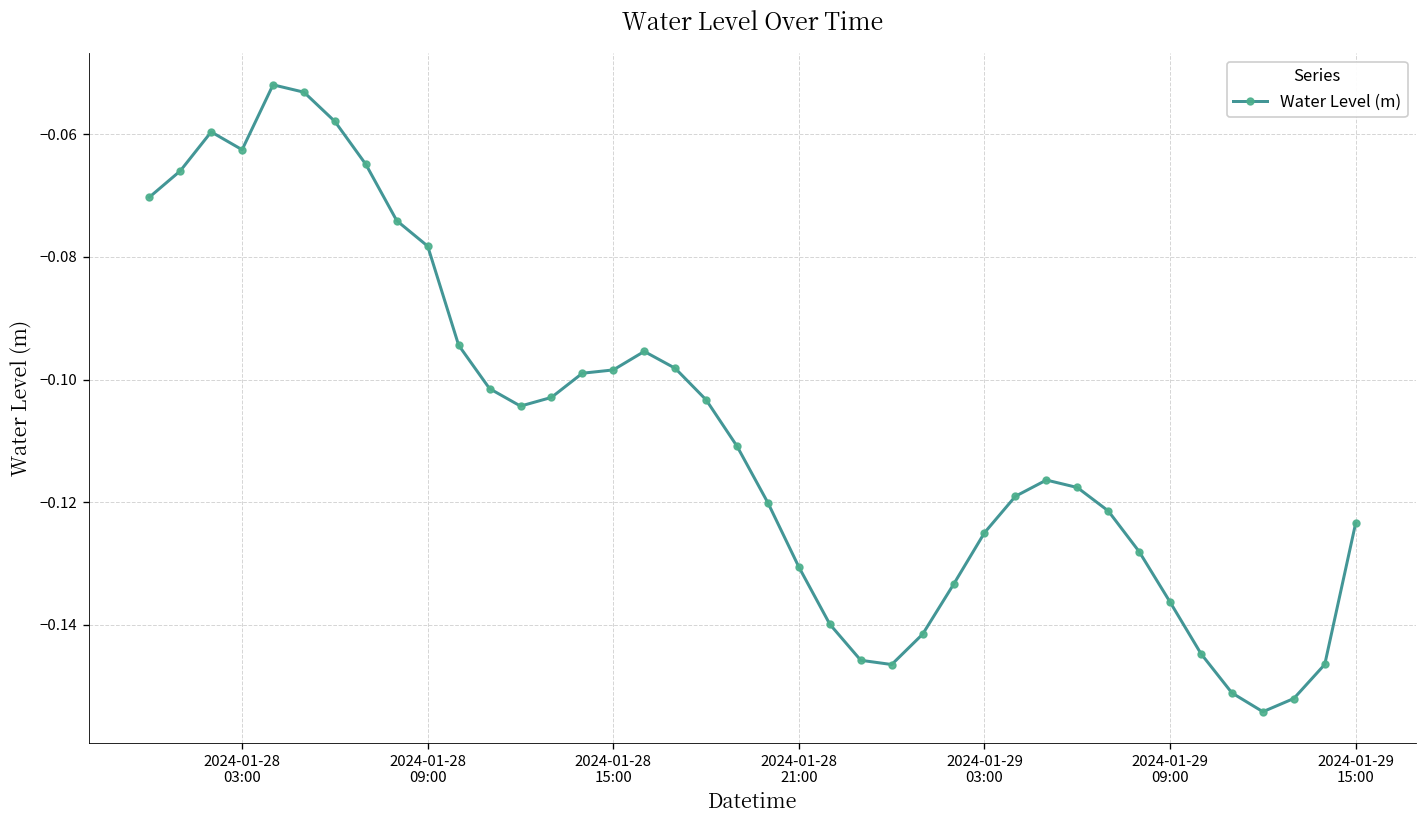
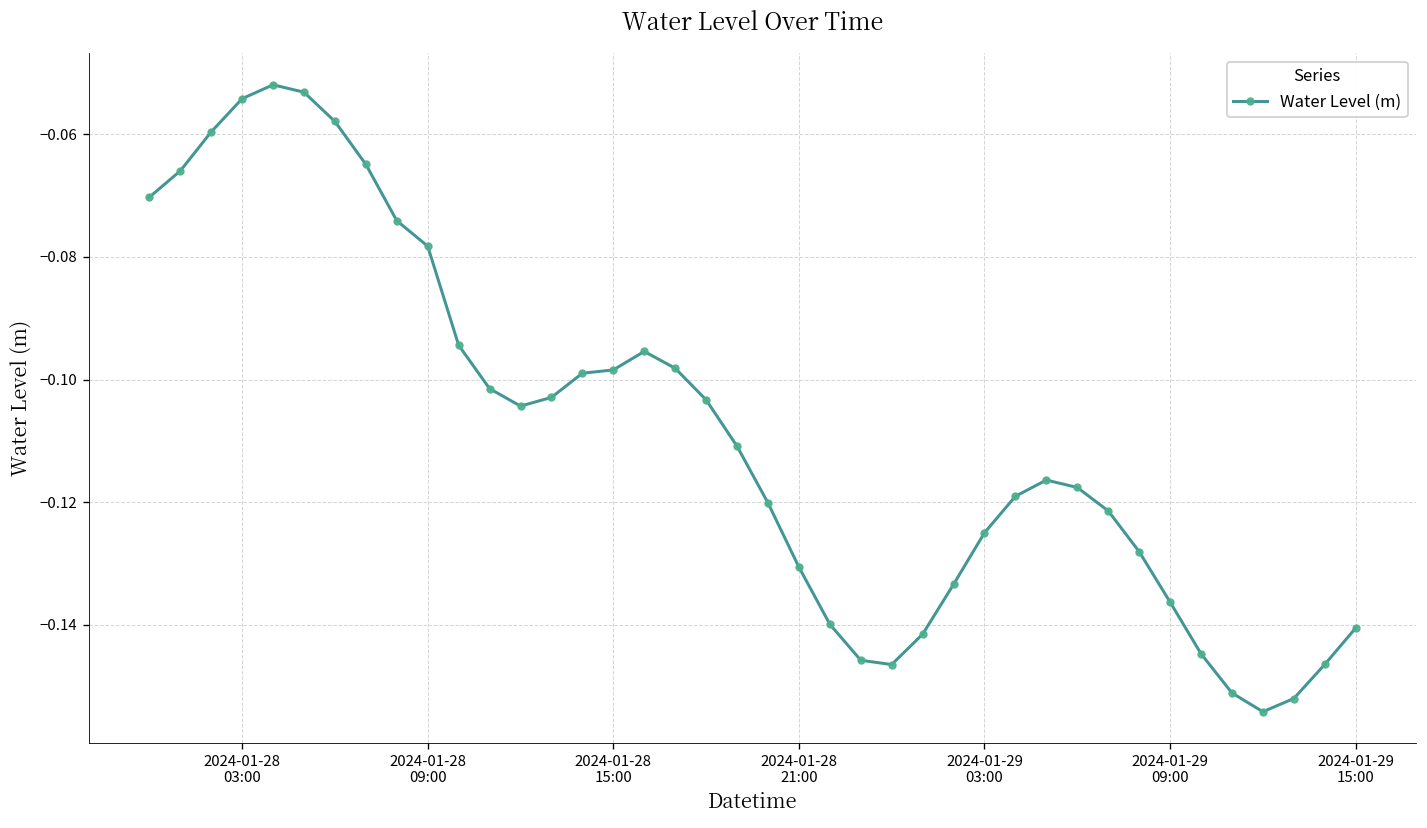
2024-01-28 03:00: -0.063 -> -0.054
2024-01-29 15:00: -0.123 -> -0.140
